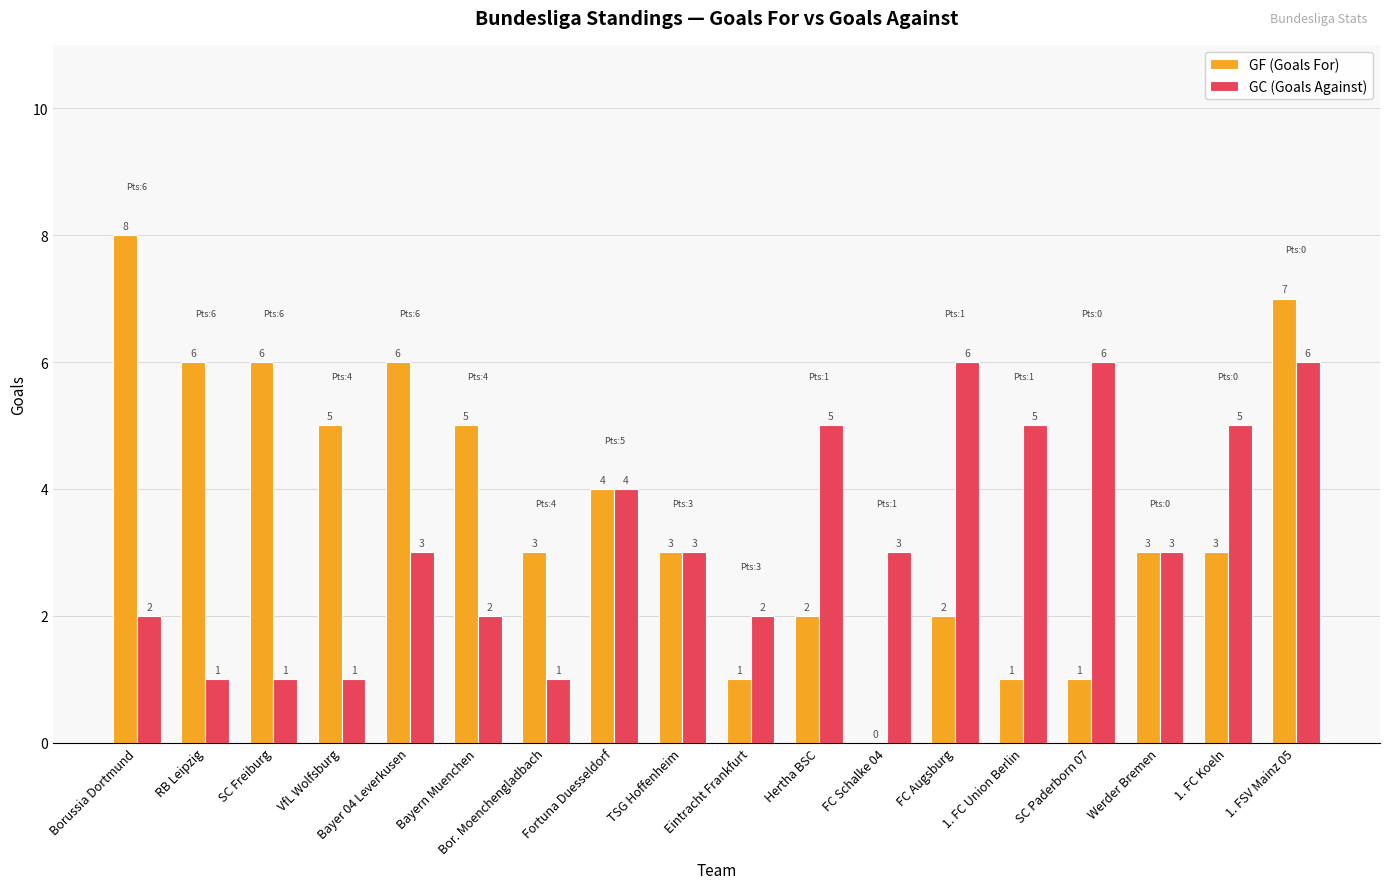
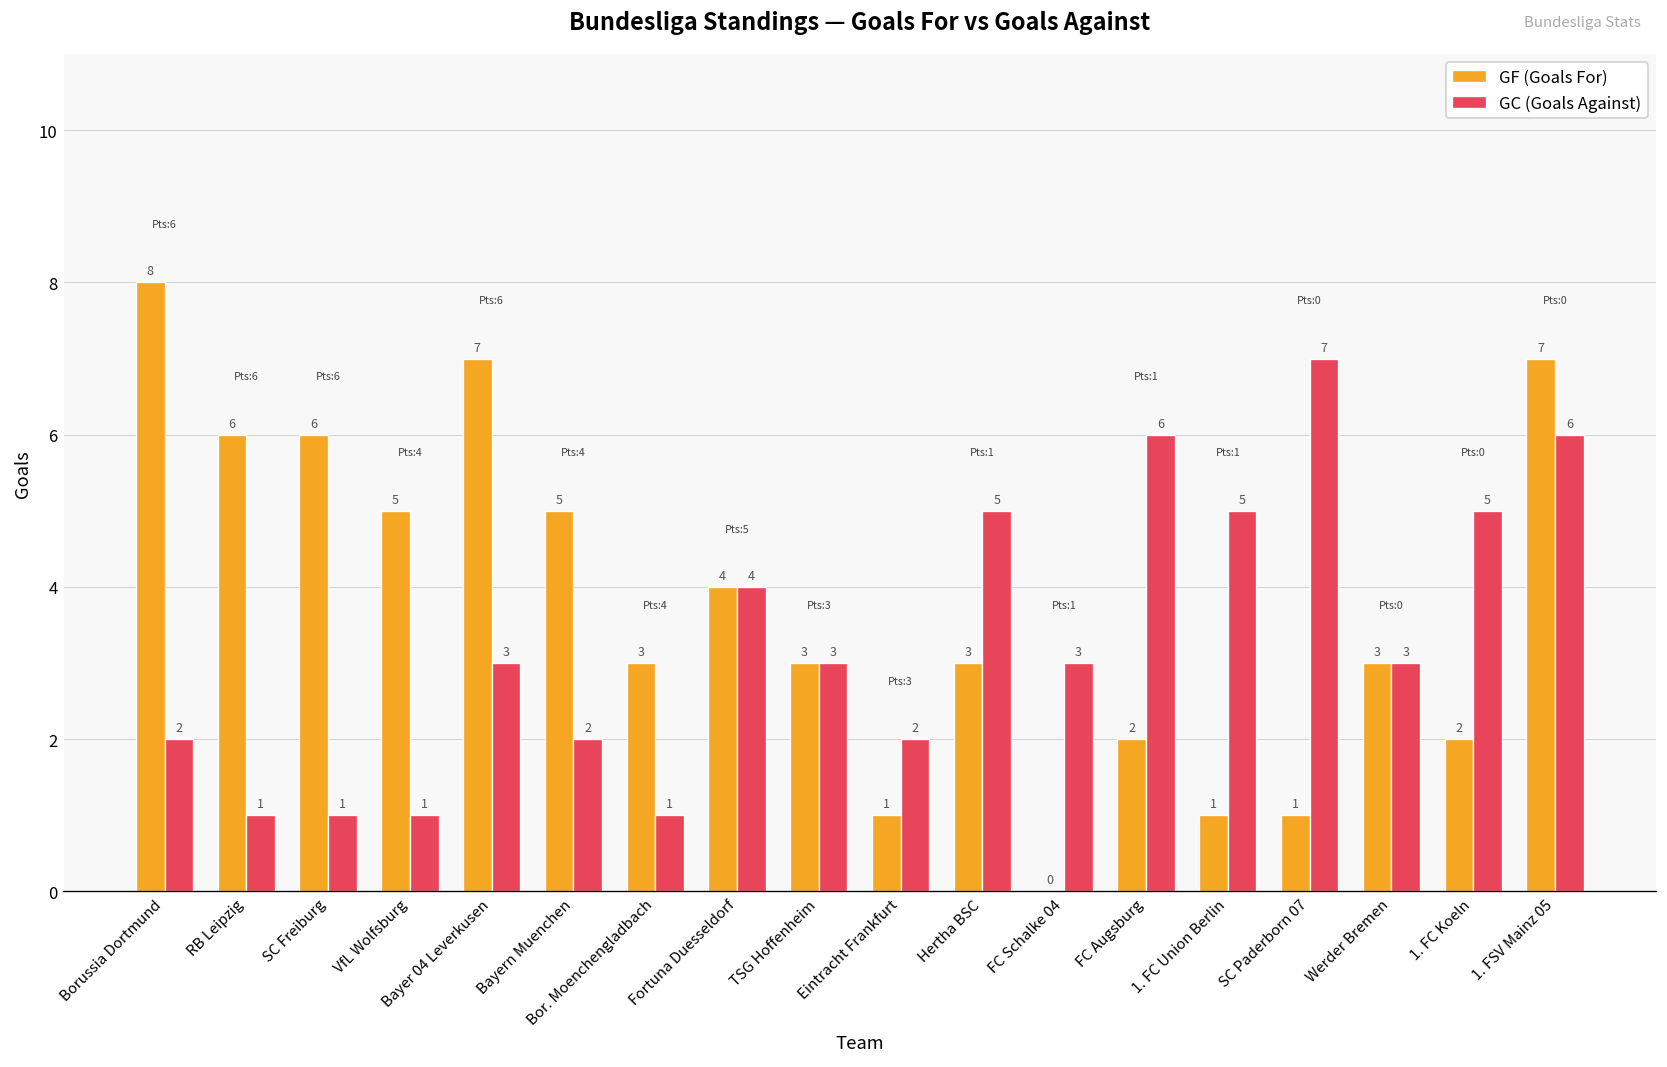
GF (Goals For), Bayer 04 Leverkusen: 6 -> 7
GF (Goals For), Hertha BSC: 2 -> 3
GC (Goals Against), SC Paderborn 07: 6 -> 7
GF (Goals For), 1. FC Koeln: 3 -> 2
